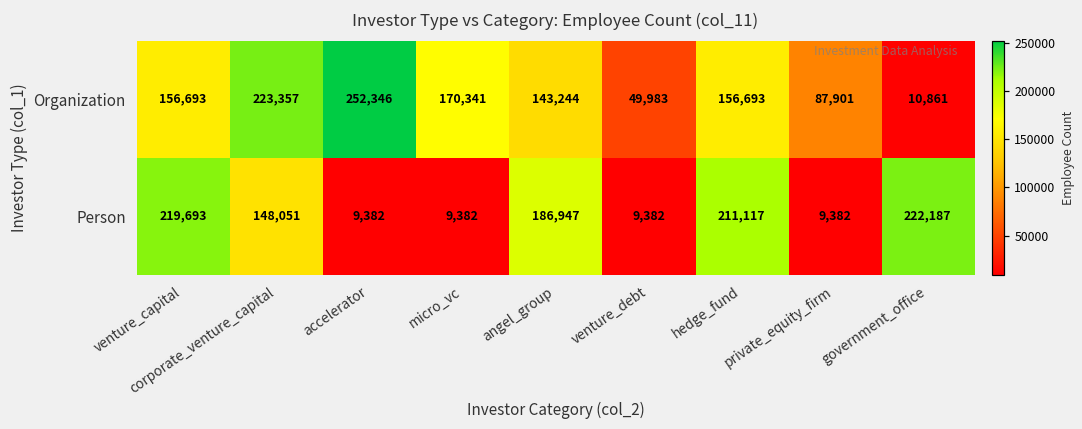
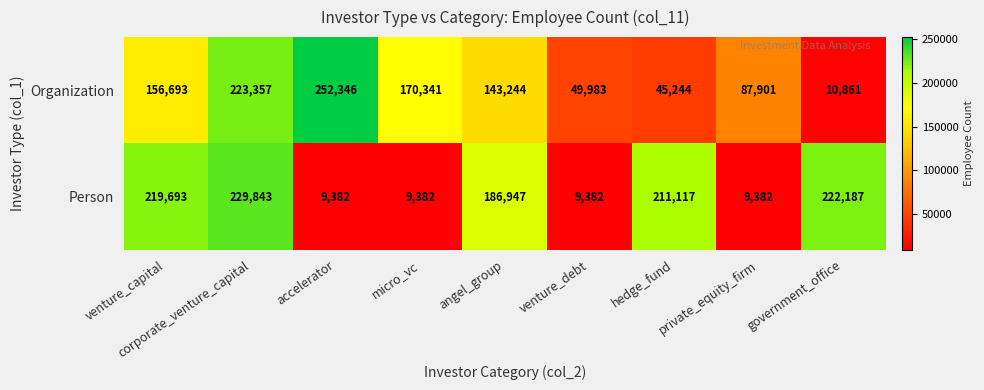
Organization, hedge_fund: 156,693 -> 45,244
Person, corporate_venture_capital: 148,051 -> 229,843
